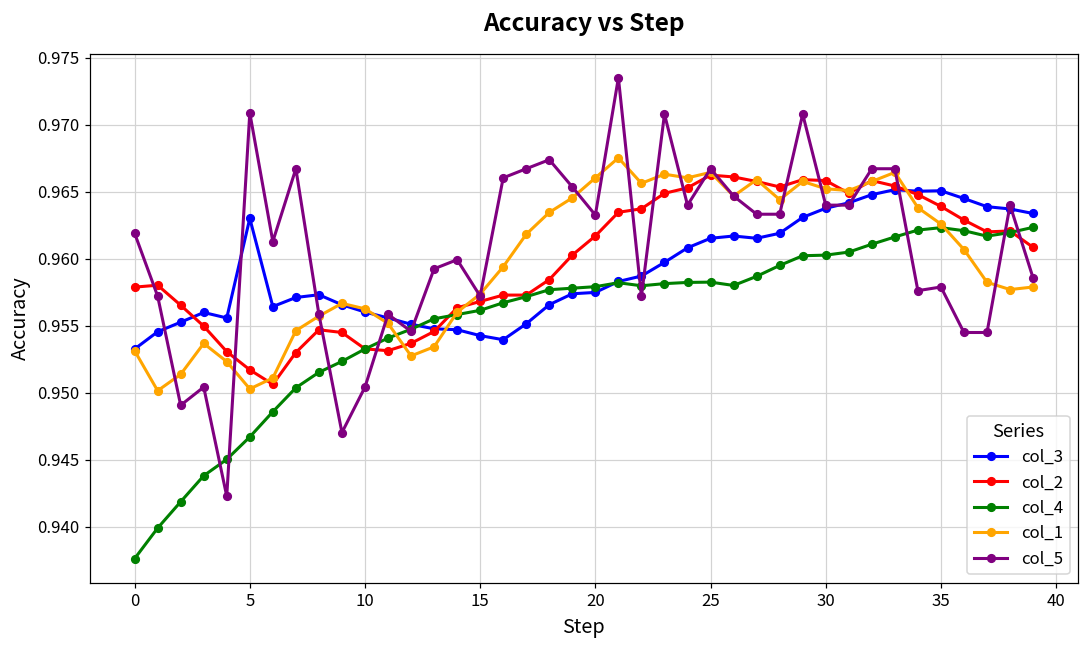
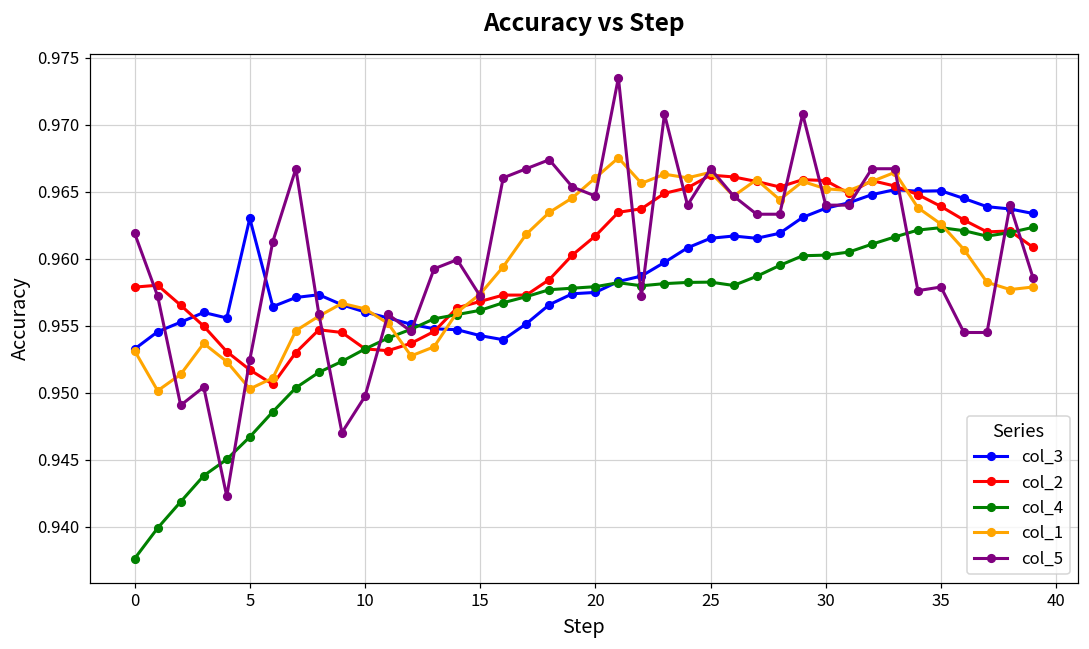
col_5, 5: 0.9709 -> 0.9525
col_5, 10: 0.9504 -> 0.9497
col_5, 20: 0.9633 -> 0.9647
